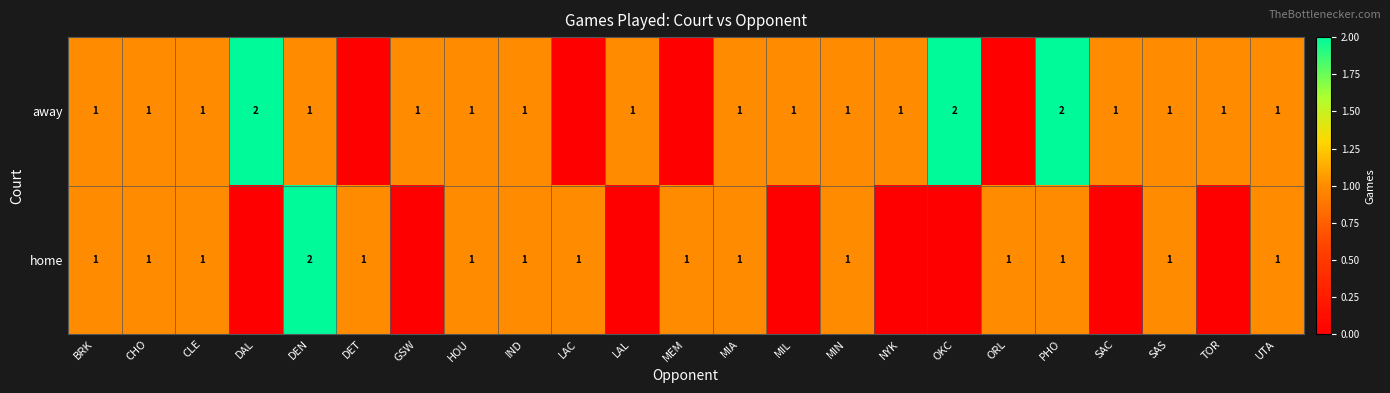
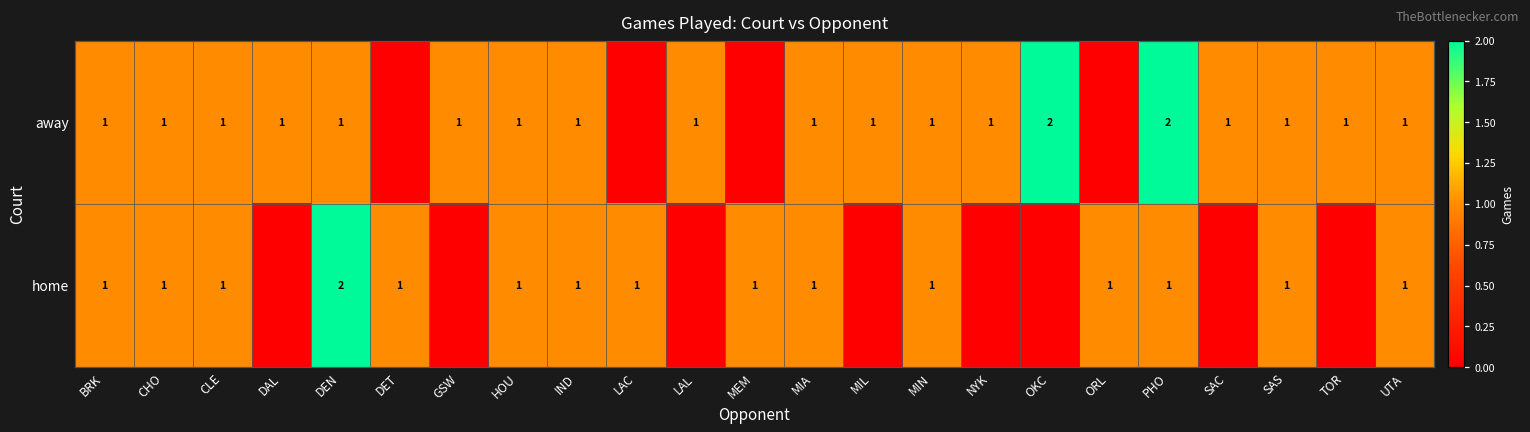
away, DAL: 2 -> 1
